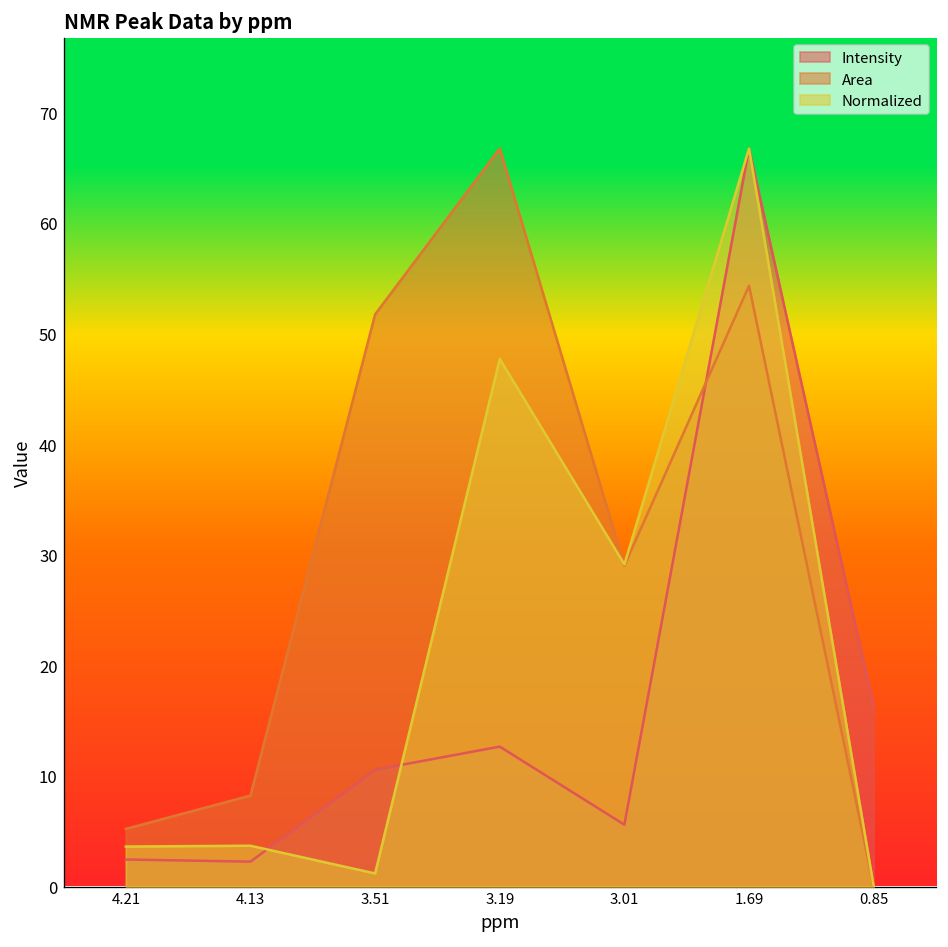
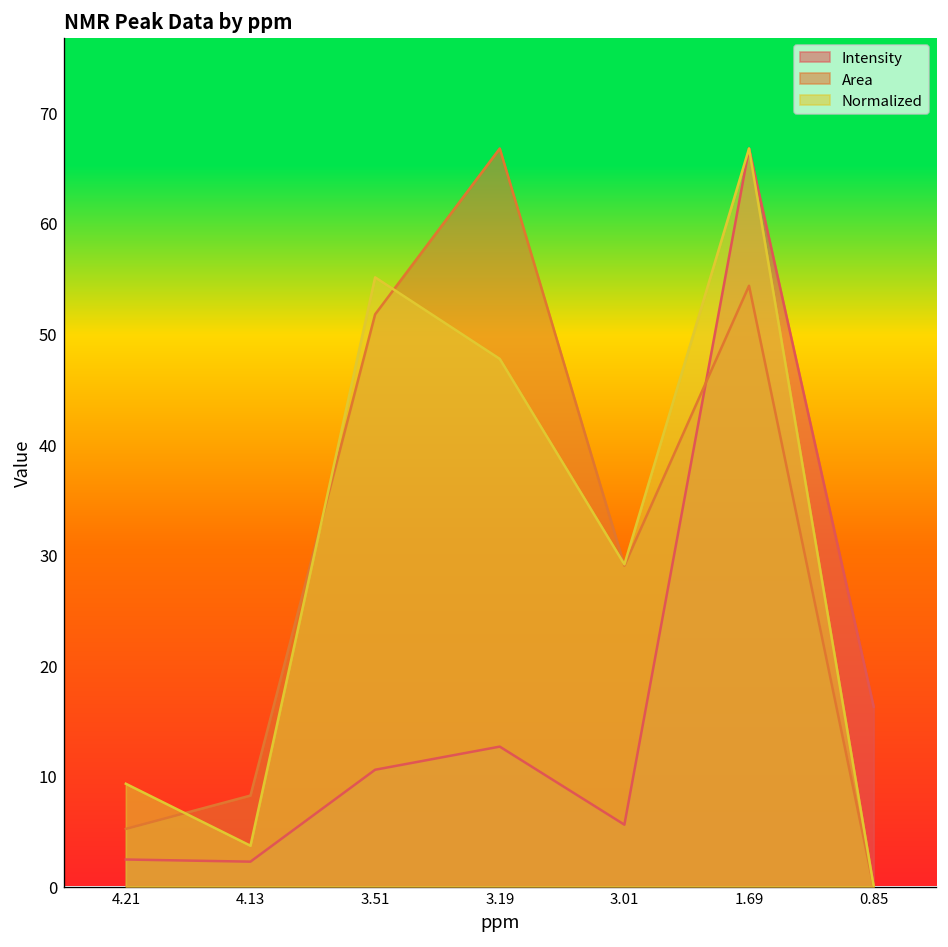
Normalized, 4.21: 4 -> 9
Normalized, 3.51: 1 -> 55
